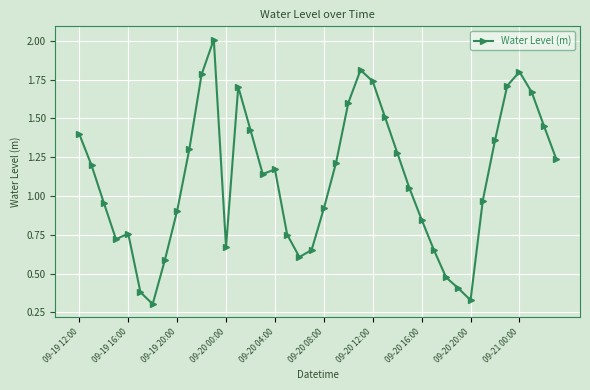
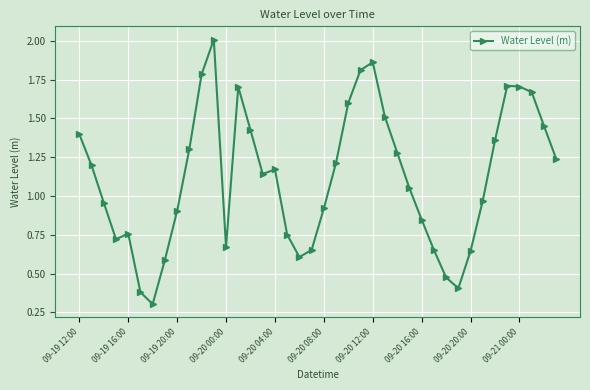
09-20 12:00: 1.74 -> 1.86
09-20 20:00: 0.33 -> 0.65
09-21 00:00: 1.80 -> 1.71
